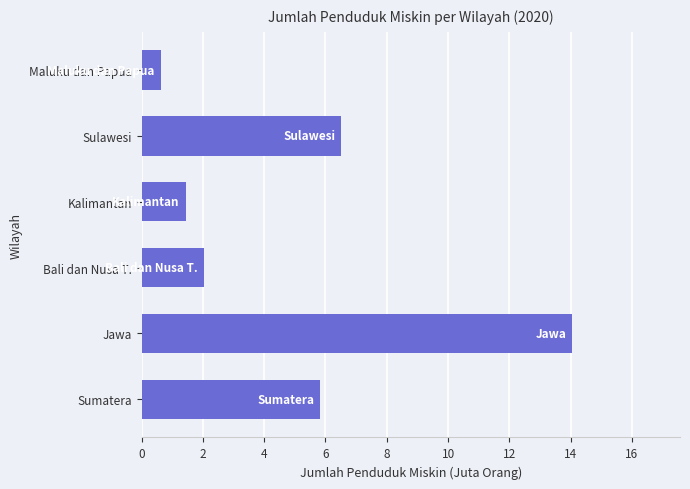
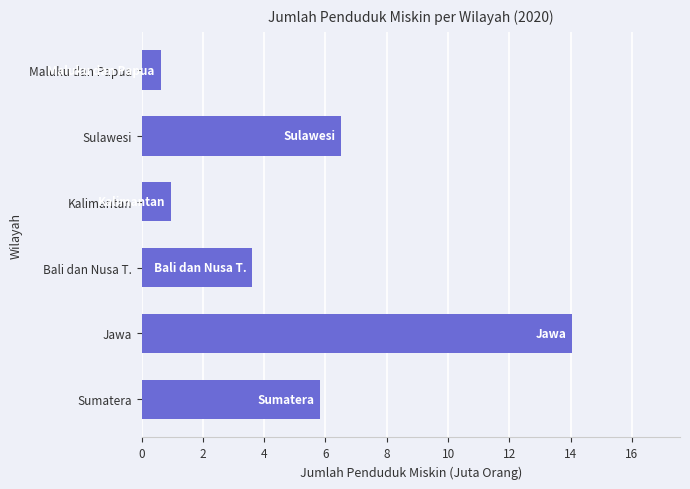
Kalimantan: 1.4 -> 1.0
Bali dan Nusa T.: 2.0 -> 3.6
